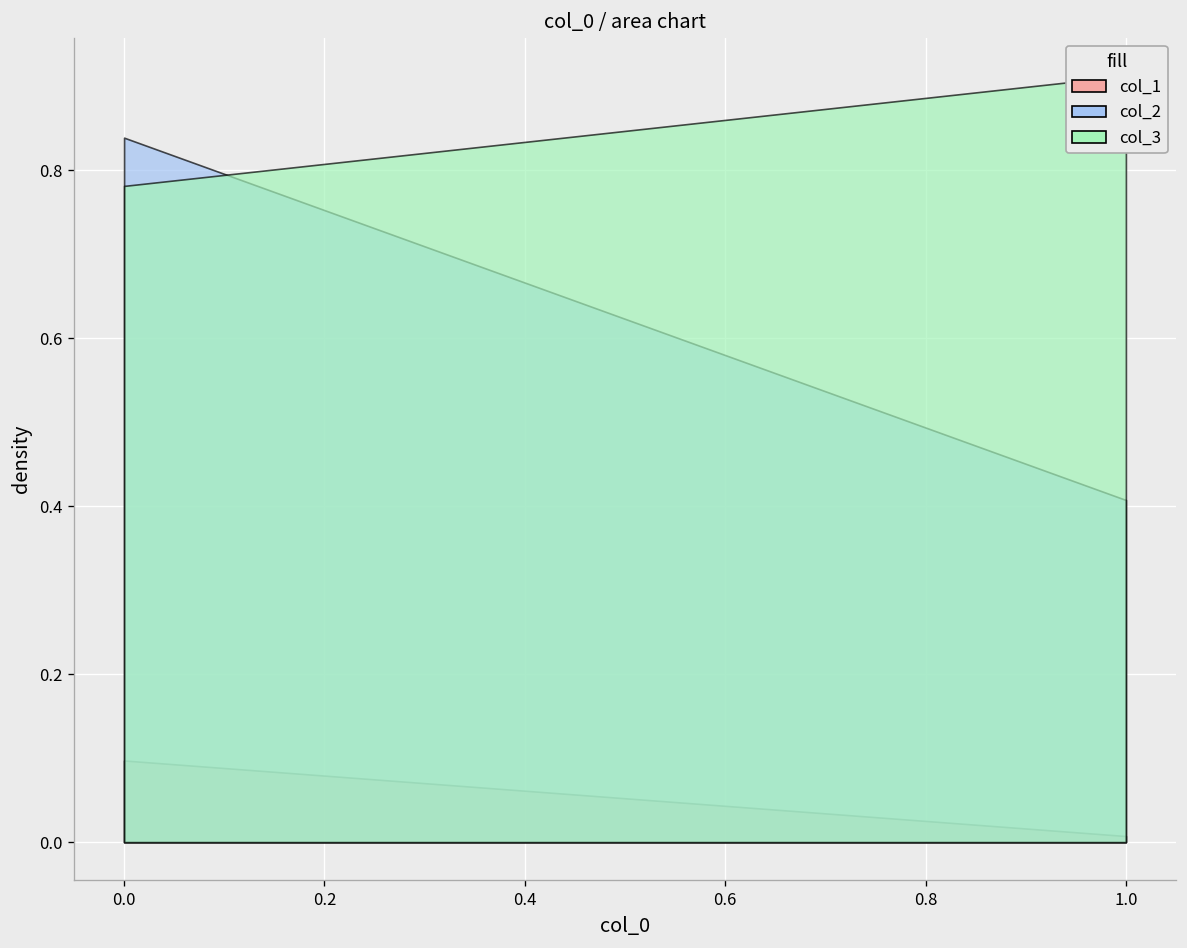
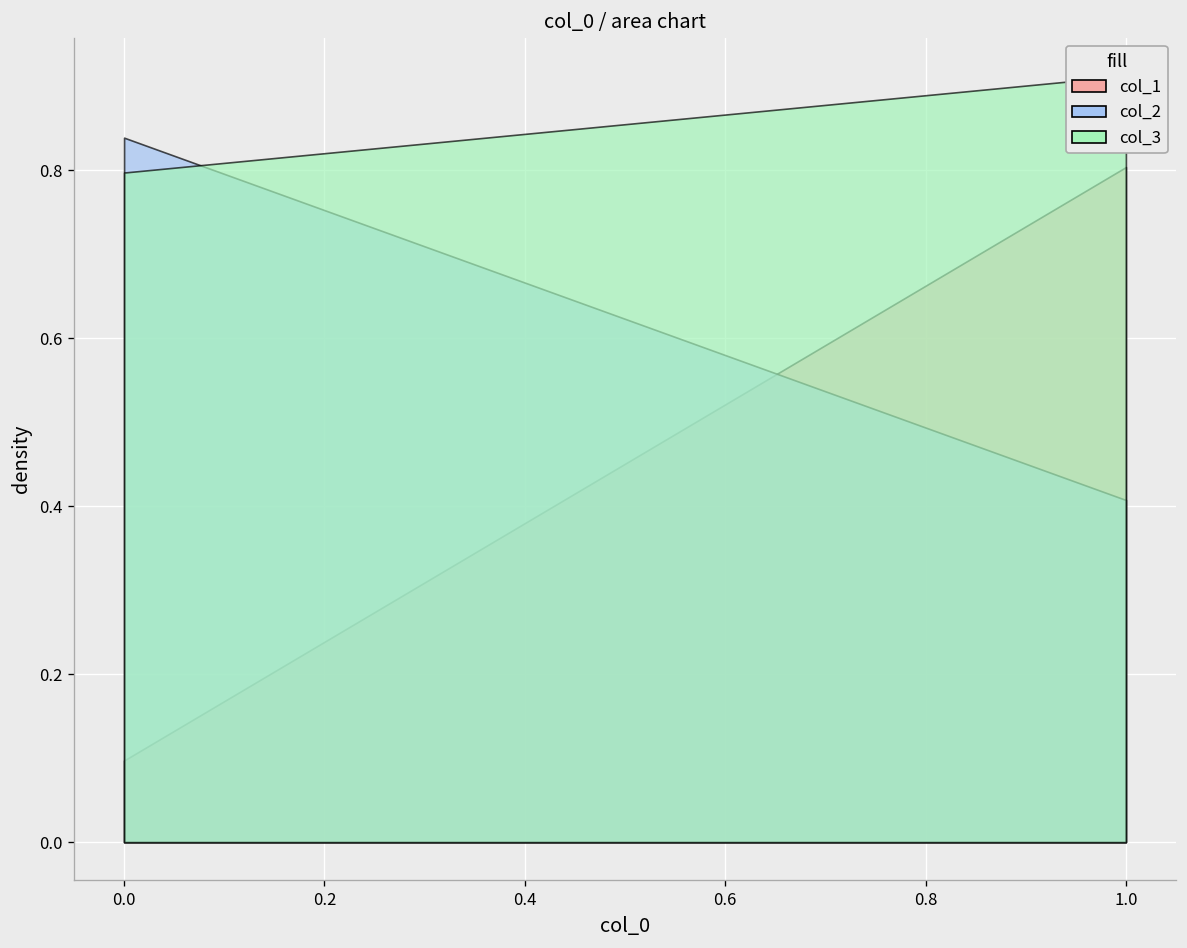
col_3, 0.0: 0.78 -> 0.80
col_1, 1.0: 0.01 -> 0.80
